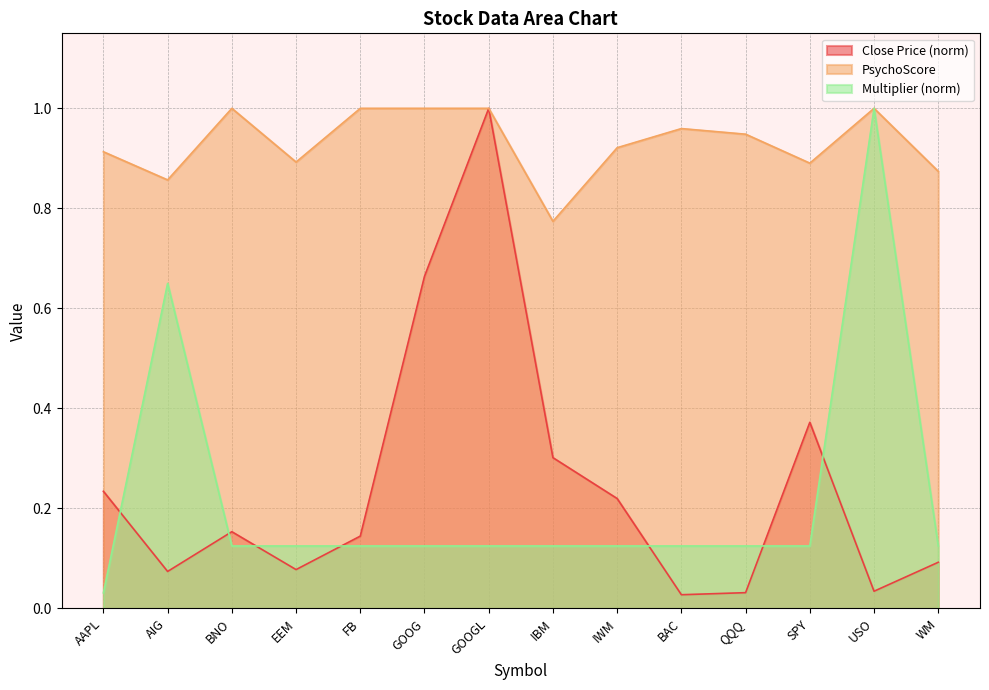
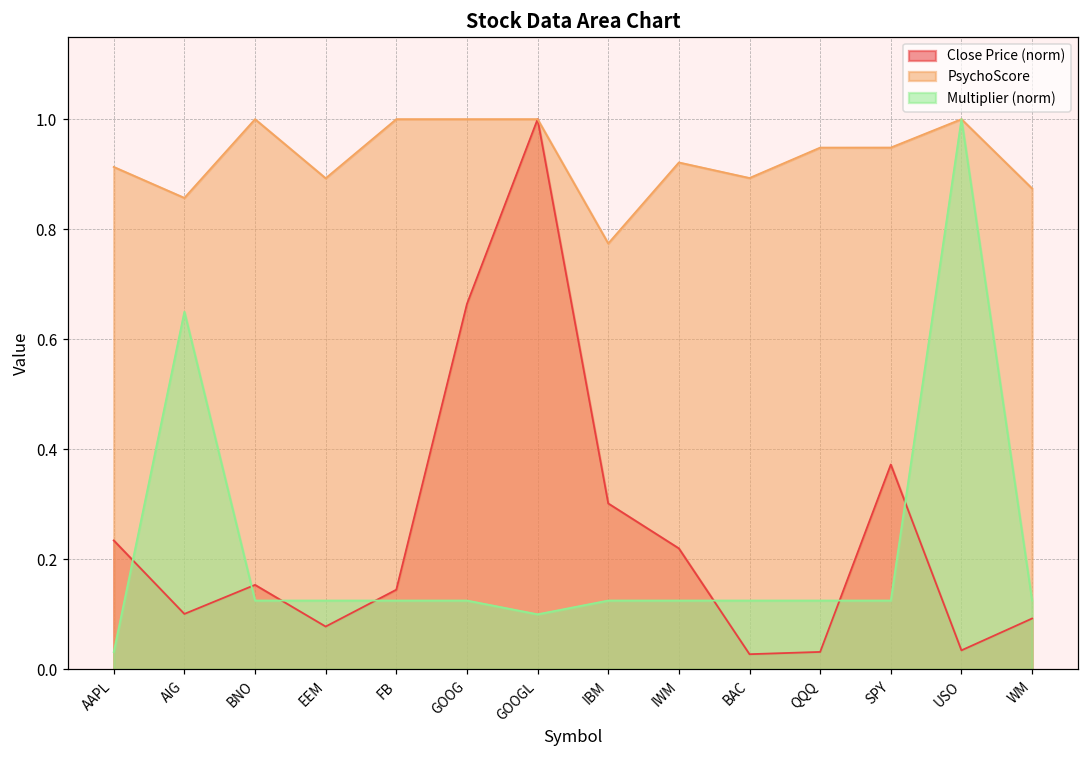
Close Price (norm), AIG: 0.07 -> 0.10
Multiplier (norm), GOOGL: 0.13 -> 0.10
PsychoScore, BAC: 0.96 -> 0.89
PsychoScore, SPY: 0.89 -> 0.95
